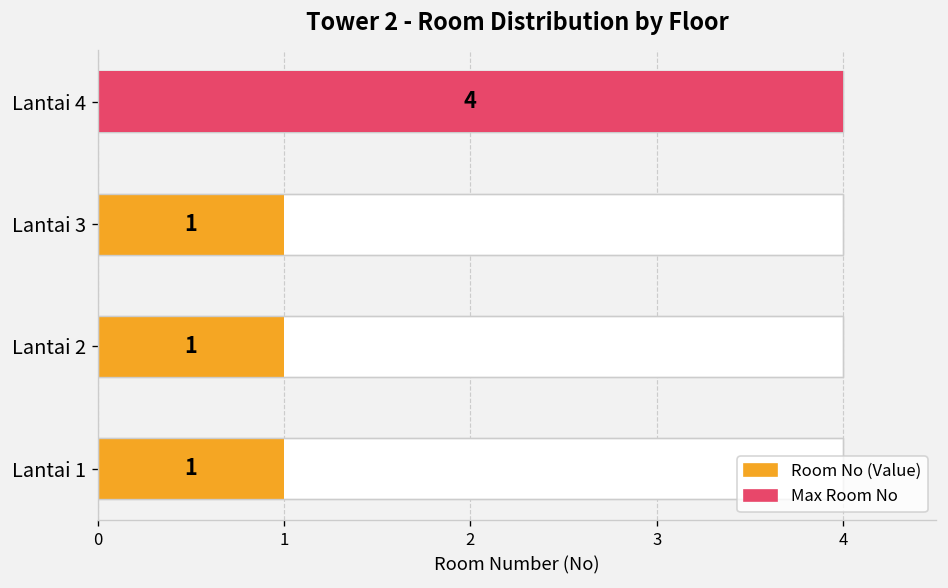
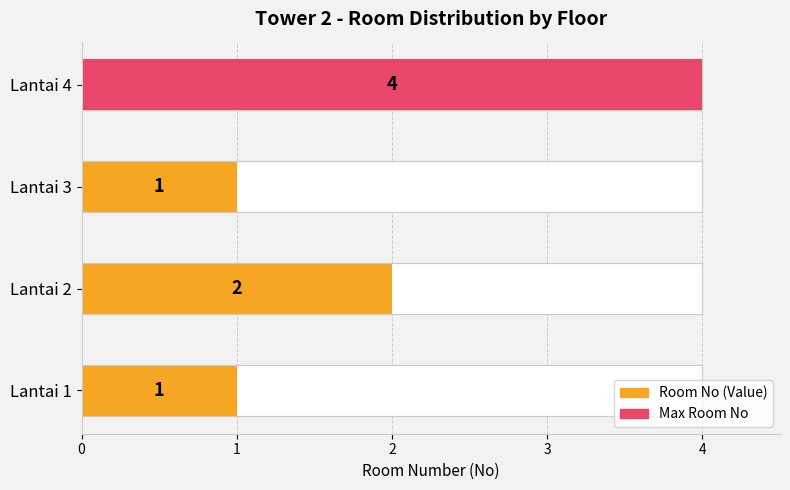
Room No (Value), Lantai 2: 1 -> 2
